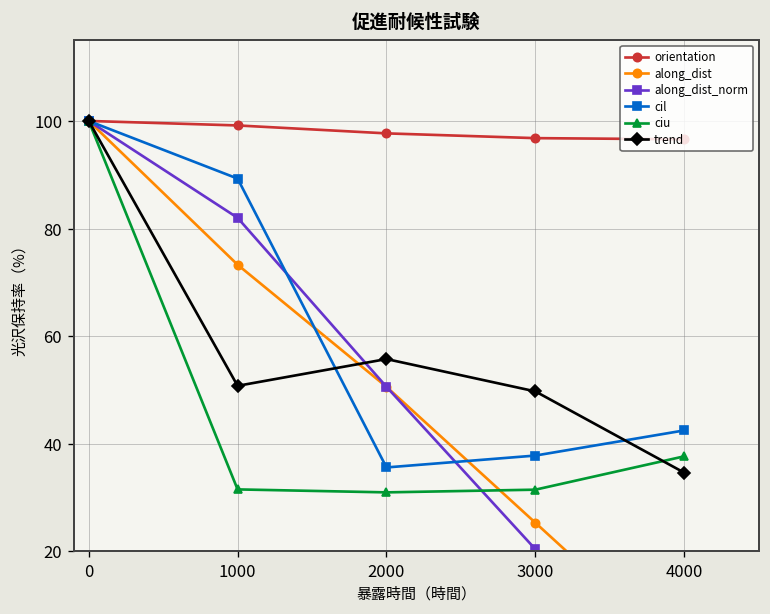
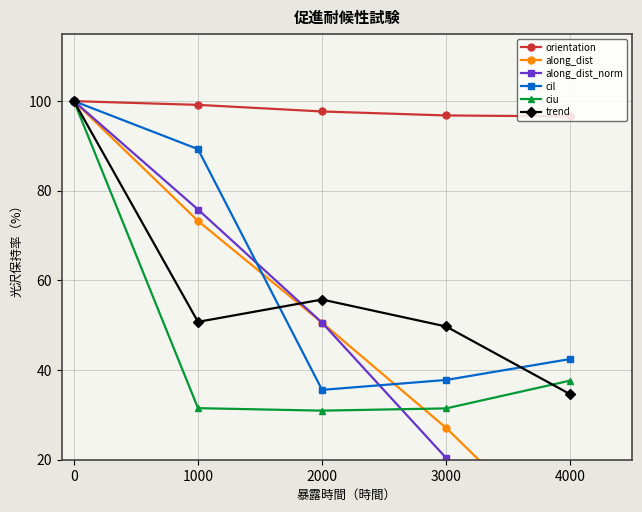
along_dist_norm, 1000: 82 -> 76
along_dist, 3000: 25 -> 27
